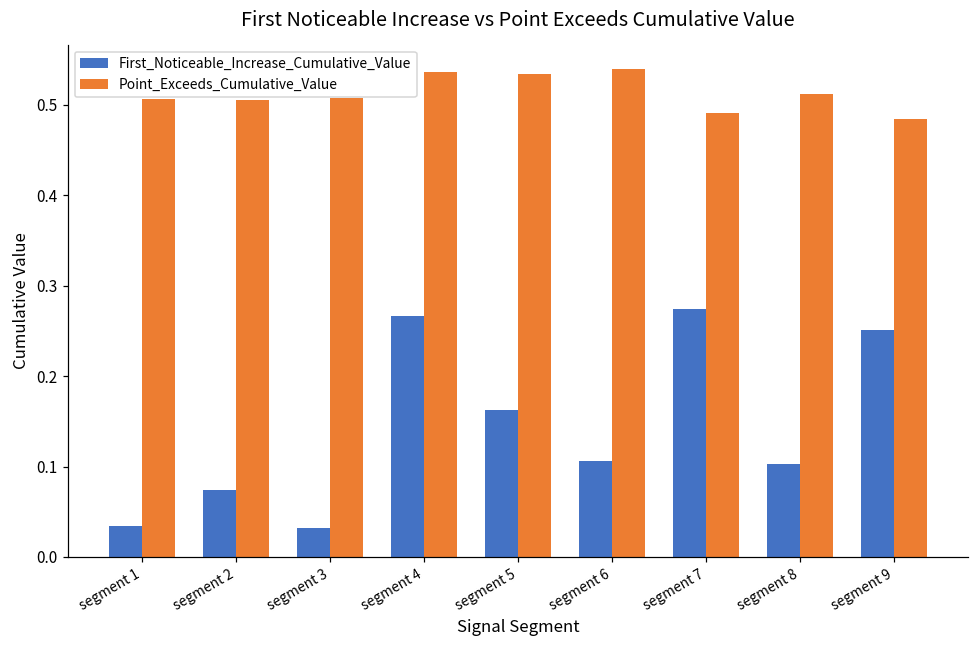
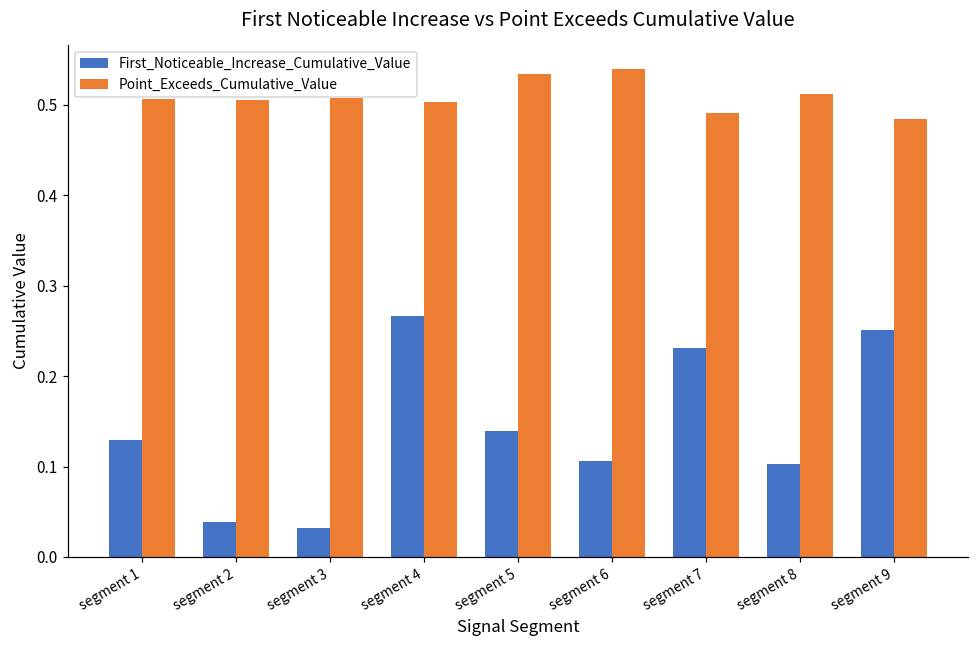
First_Noticeable_Increase_Cumulative_Value, segment 1: 0.03 -> 0.13
First_Noticeable_Increase_Cumulative_Value, segment 2: 0.07 -> 0.04
Point_Exceeds_Cumulative_Value, segment 4: 0.54 -> 0.50
First_Noticeable_Increase_Cumulative_Value, segment 5: 0.16 -> 0.14
First_Noticeable_Increase_Cumulative_Value, segment 7: 0.27 -> 0.23
